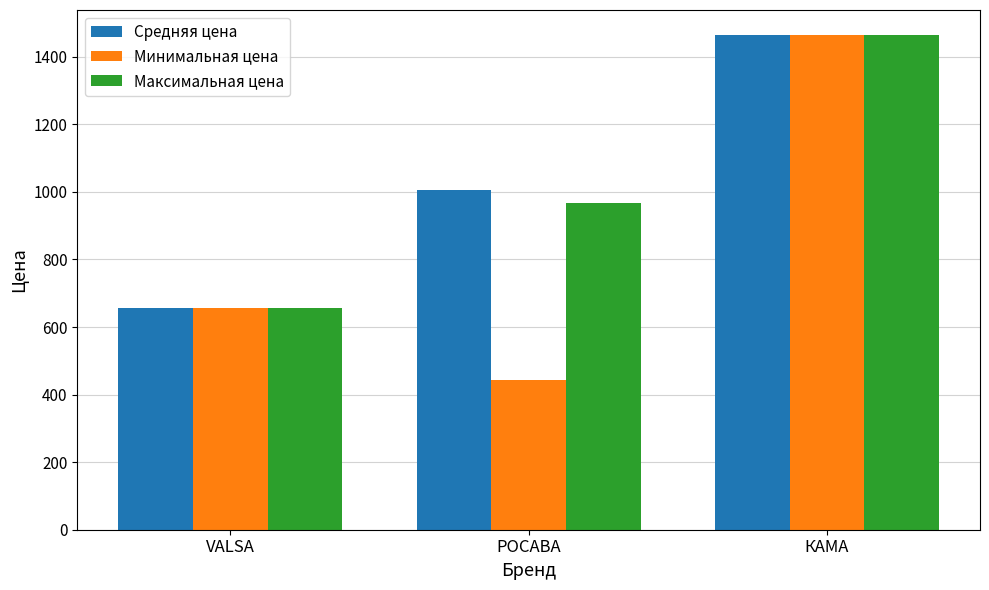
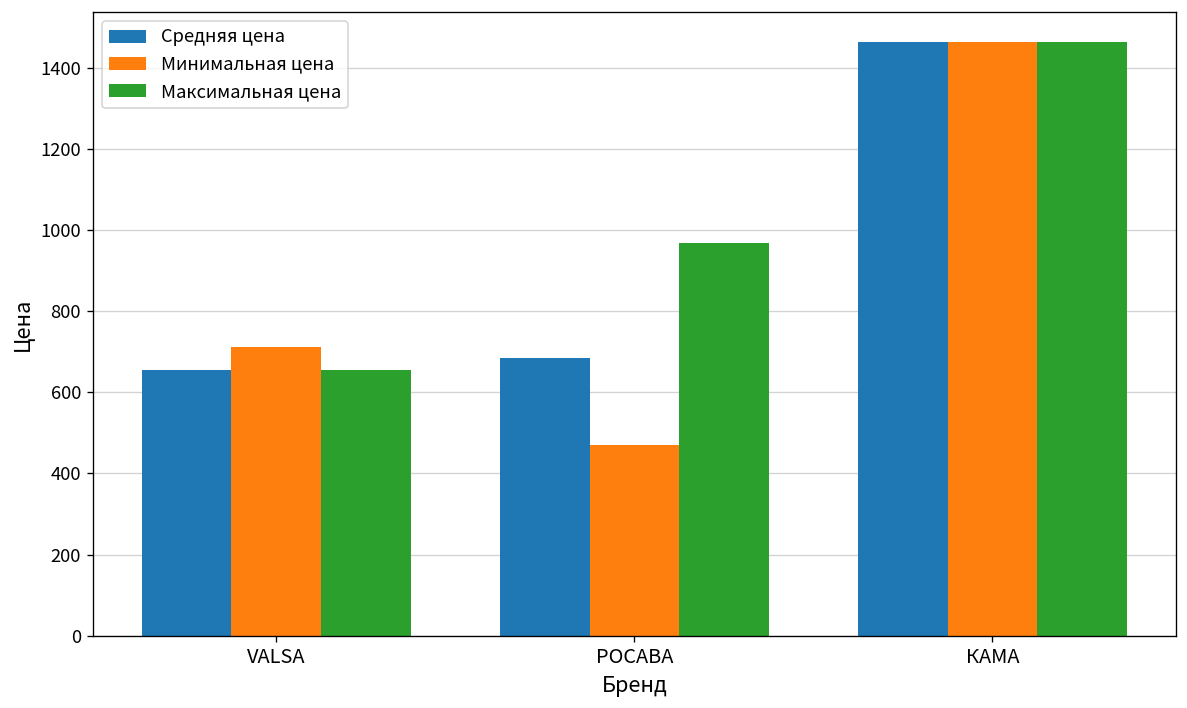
Минимальная цена, VALSA: 660 -> 710
Средняя цена, РОСАВА: 1010 -> 690
Минимальная цена, РОСАВА: 440 -> 470
